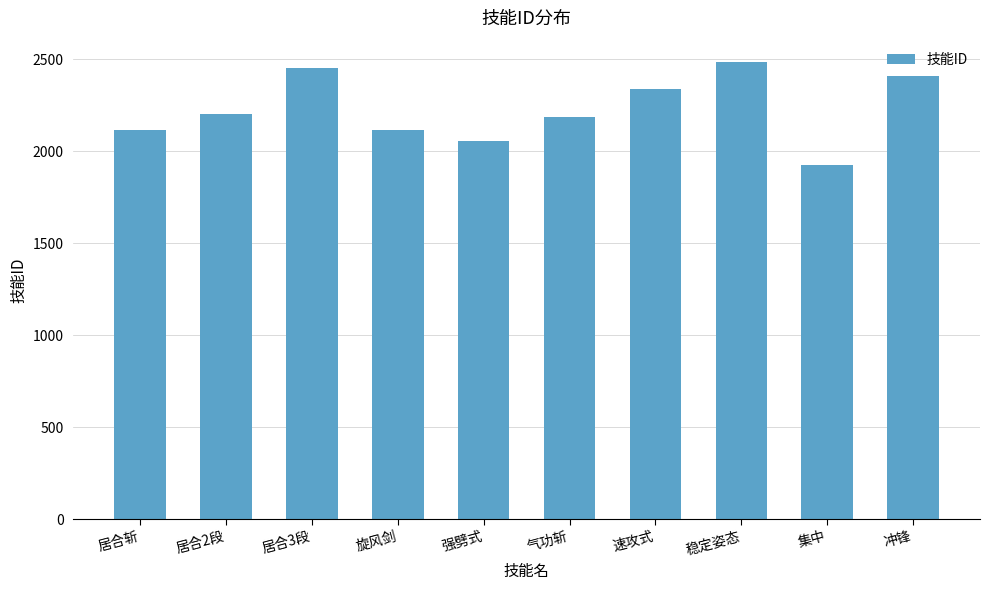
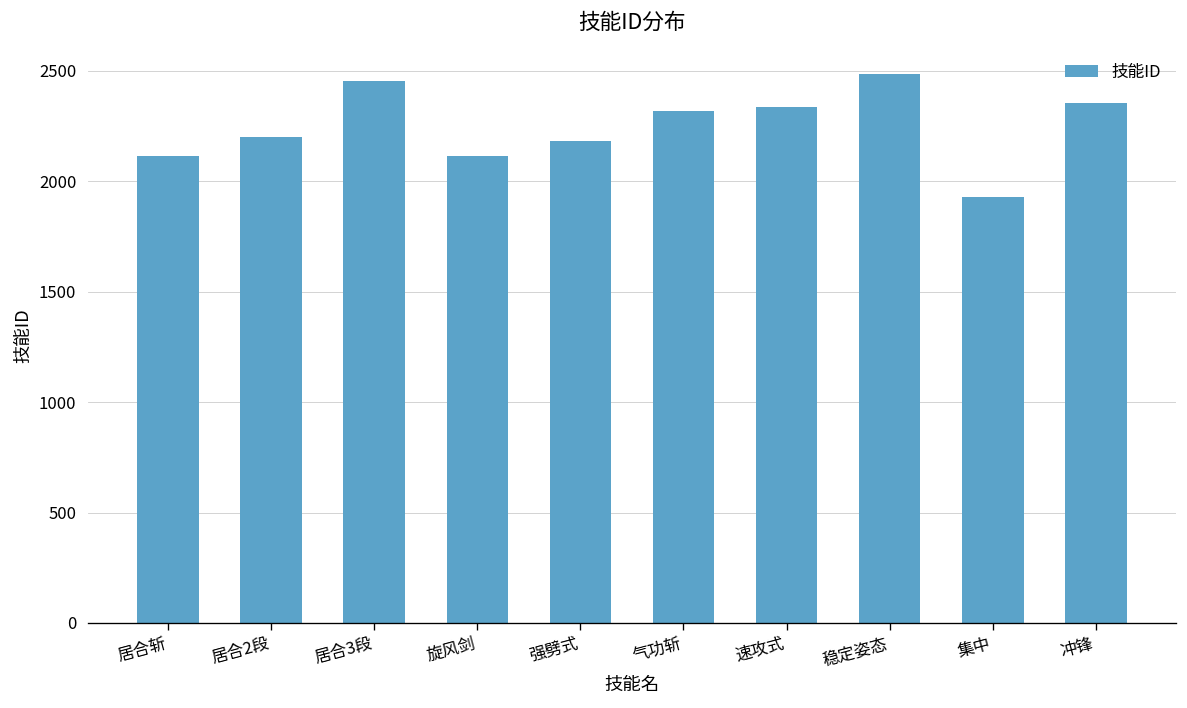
强劈式: 2060 -> 2180
气功斩: 2190 -> 2320
冲锋: 2410 -> 2360
